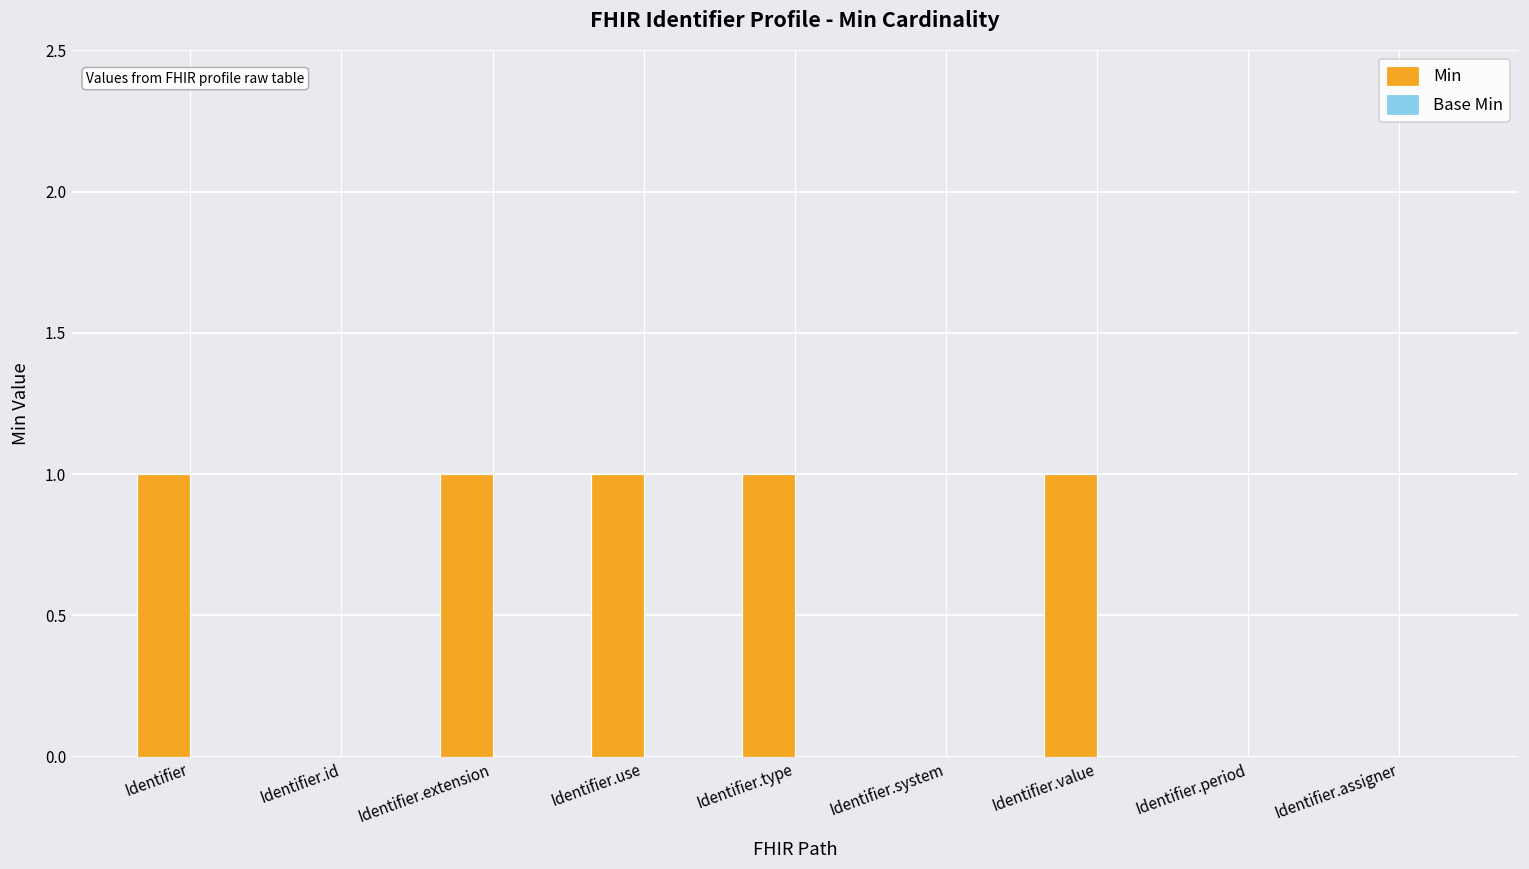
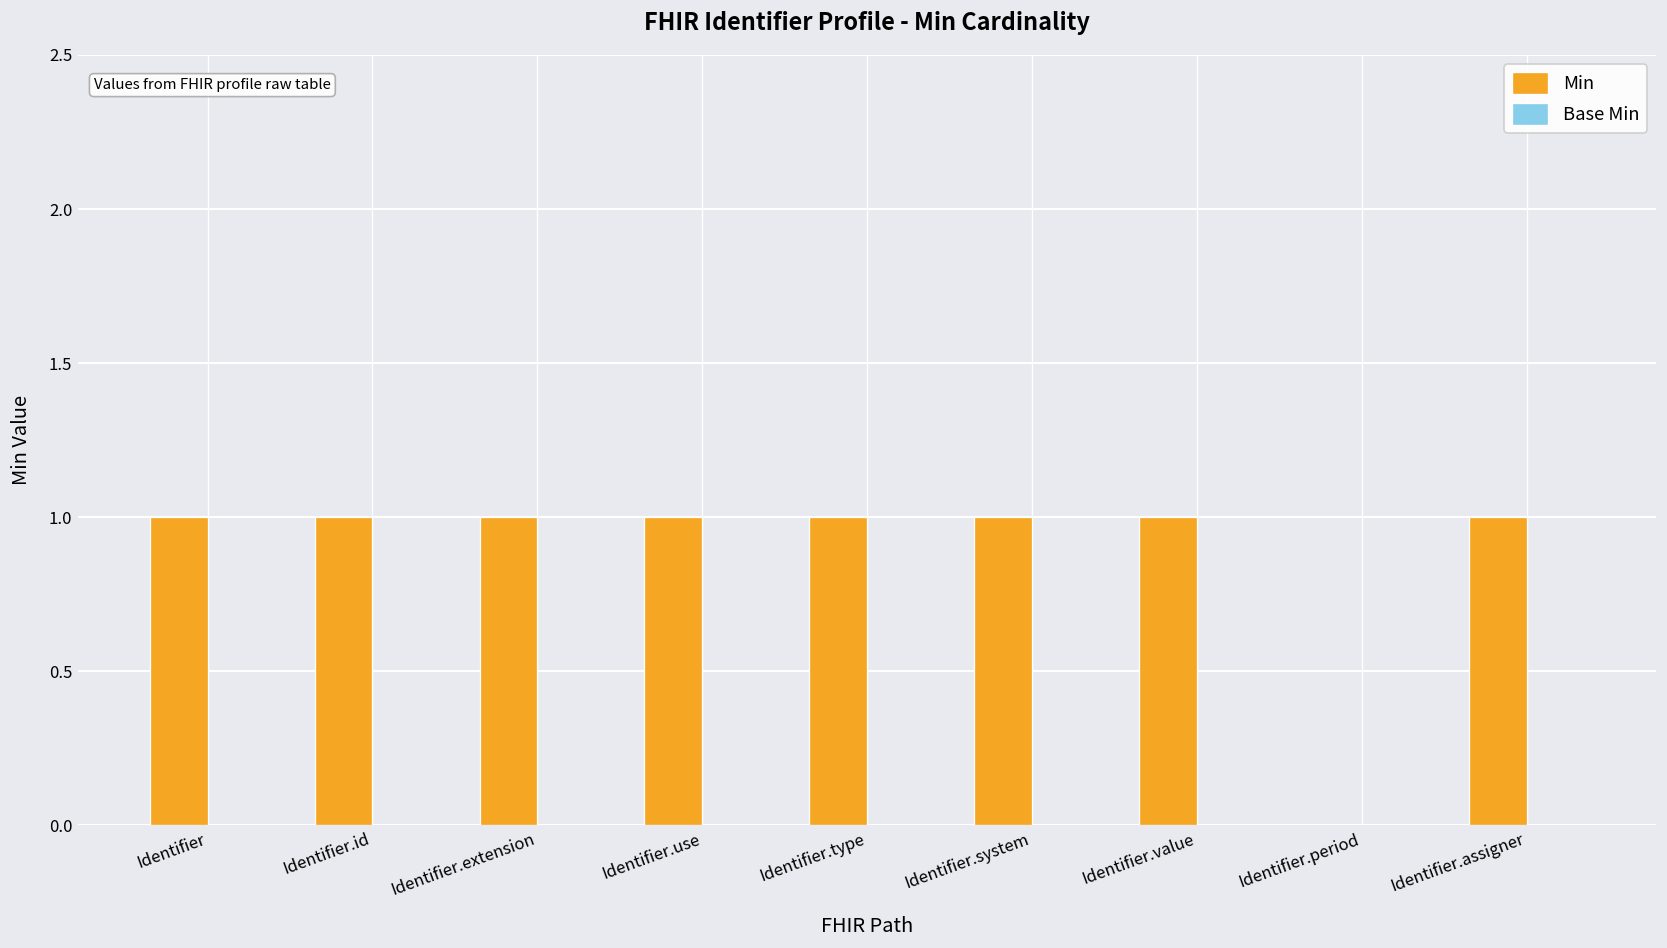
Min, Identifier.id: 0 -> 1
Min, Identifier.system: 0 -> 1
Min, Identifier.assigner: 0 -> 1
